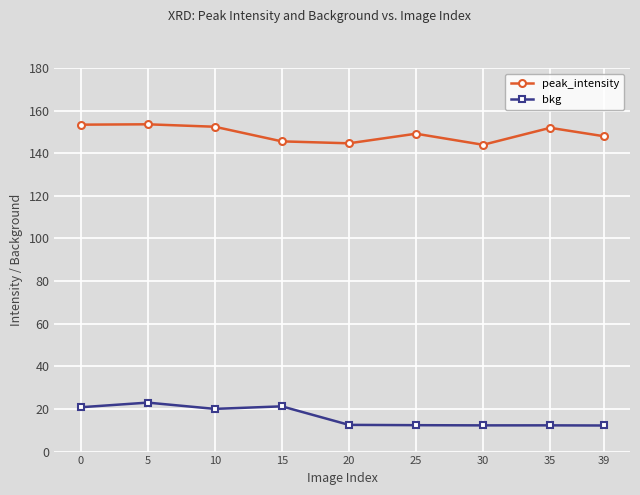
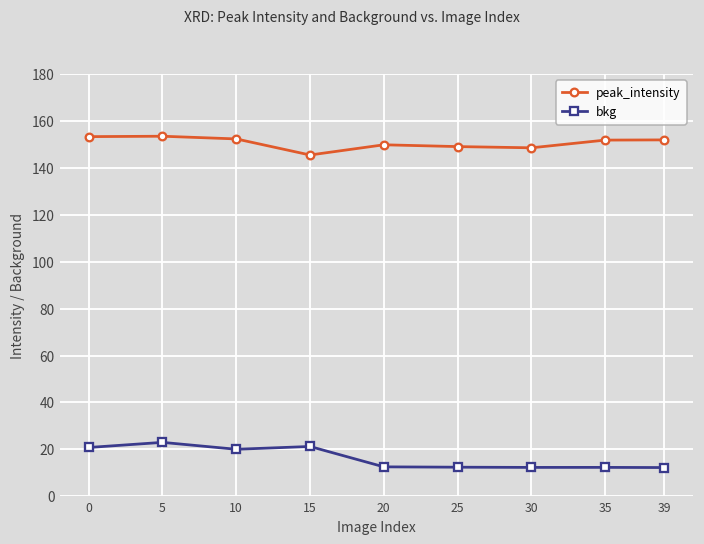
peak_intensity, 20: 145 -> 150
peak_intensity, 30: 144 -> 149
peak_intensity, 39: 148 -> 152
